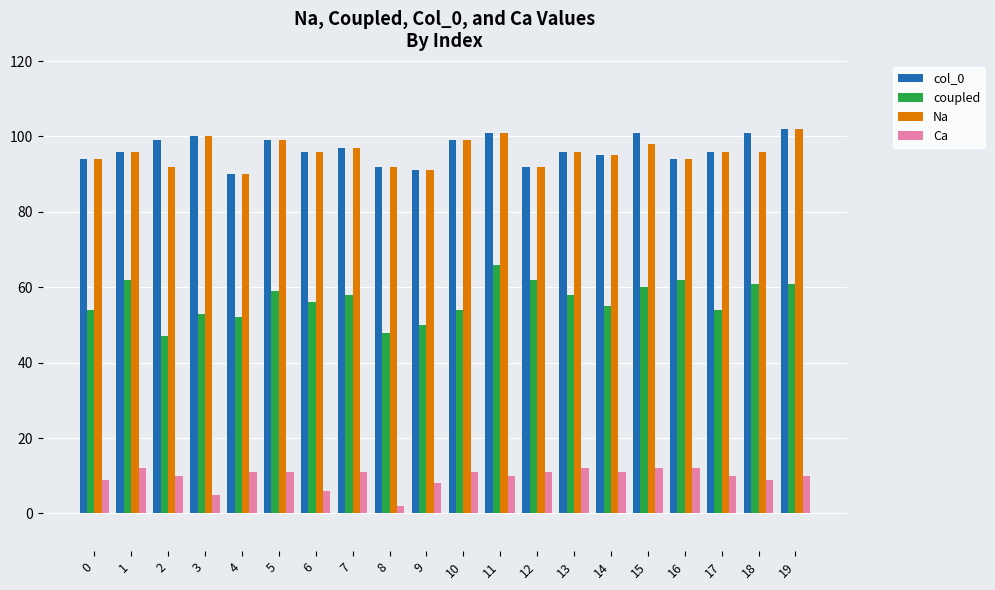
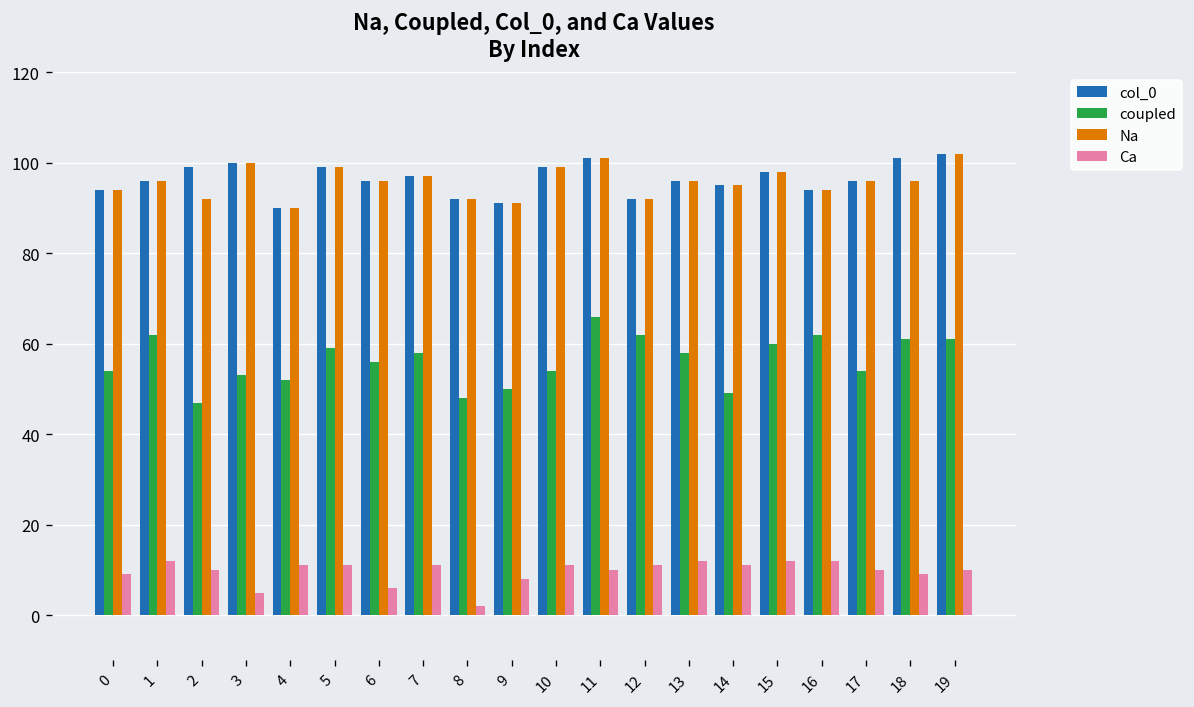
coupled, 14: 55 -> 49
col_0, 15: 101 -> 98
